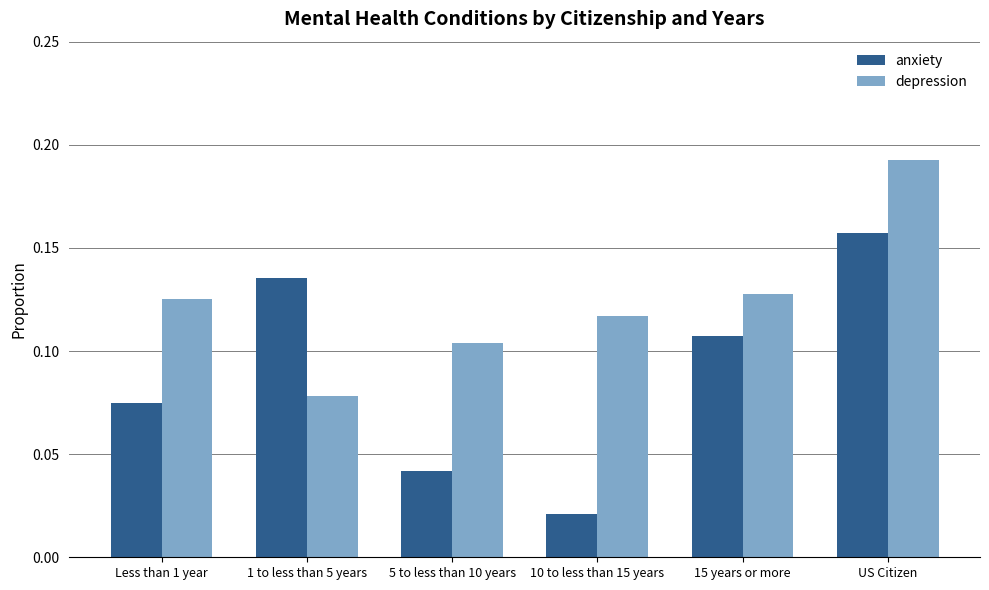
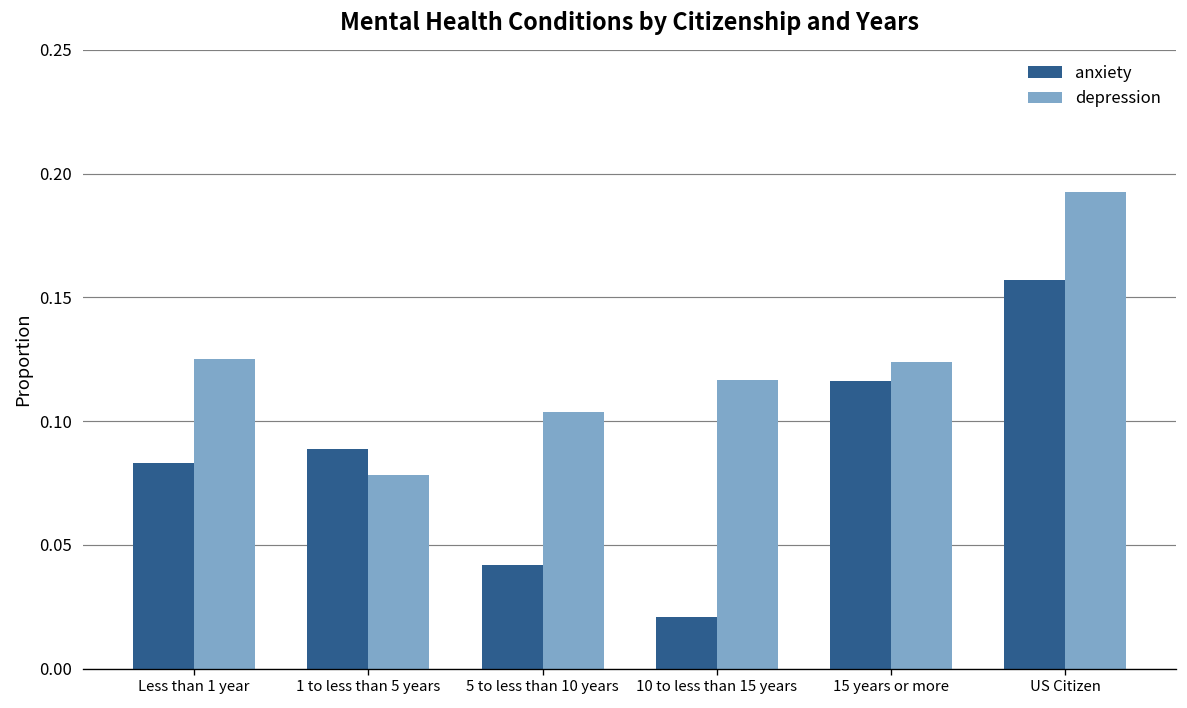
anxiety, Less than 1 year: 0.075 -> 0.083
anxiety, 1 to less than 5 years: 0.135 -> 0.089
anxiety, 15 years or more: 0.107 -> 0.116
depression, 15 years or more: 0.128 -> 0.124
